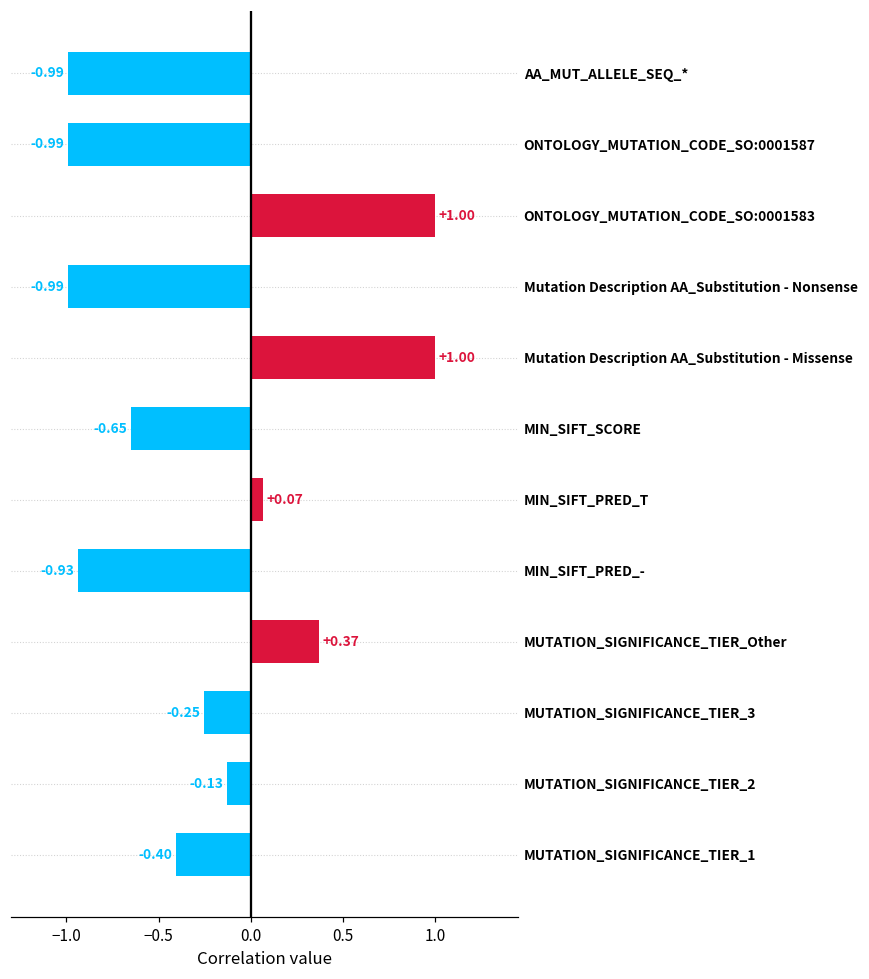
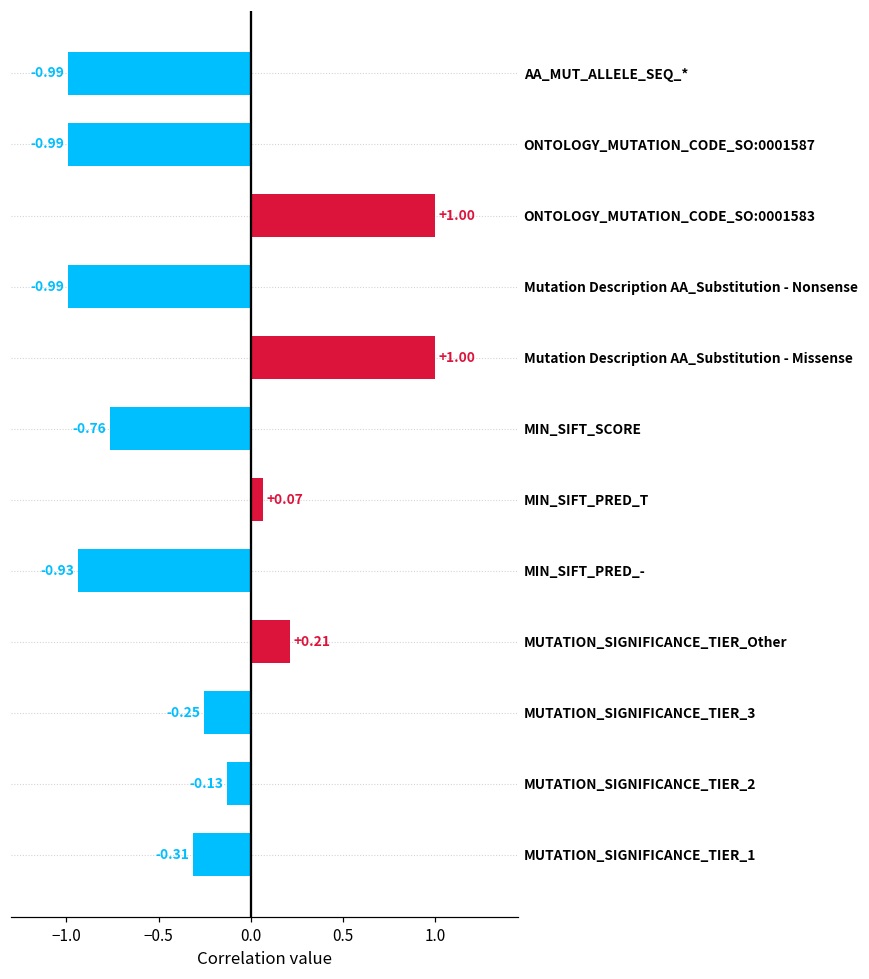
MIN_SIFT_SCORE: -0.65 -> -0.76
MUTATION_SIGNIFICANCE_TIER_Other: +0.37 -> +0.21
MUTATION_SIGNIFICANCE_TIER_1: -0.40 -> -0.31
